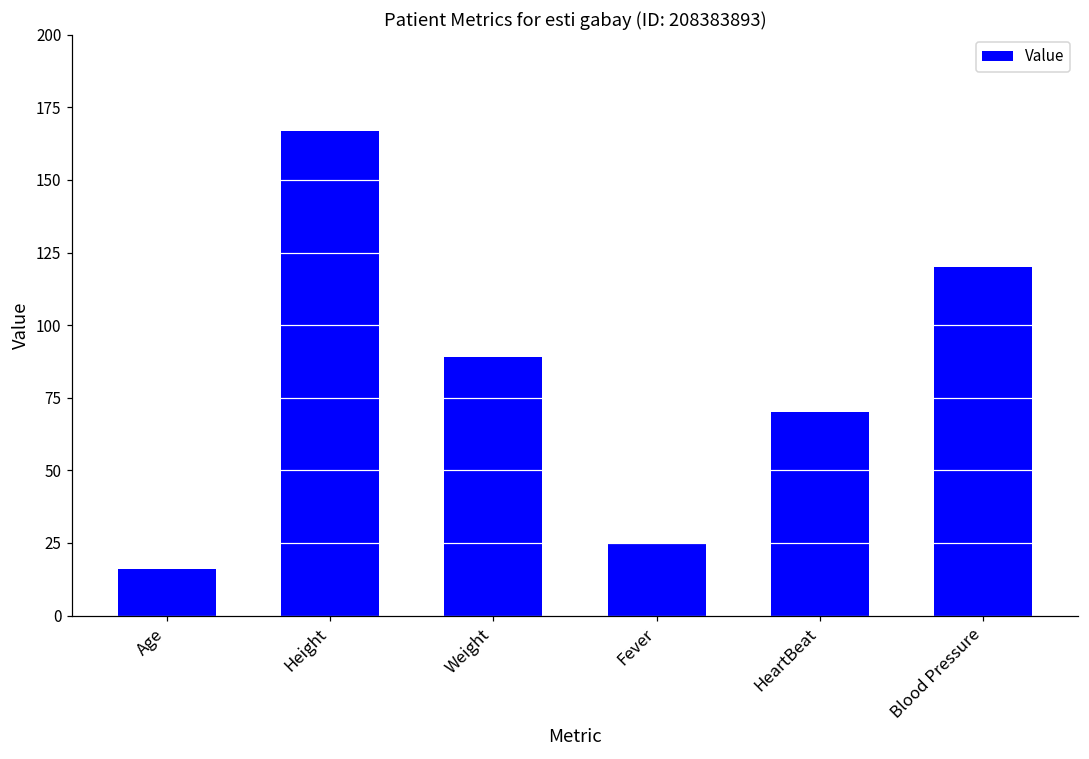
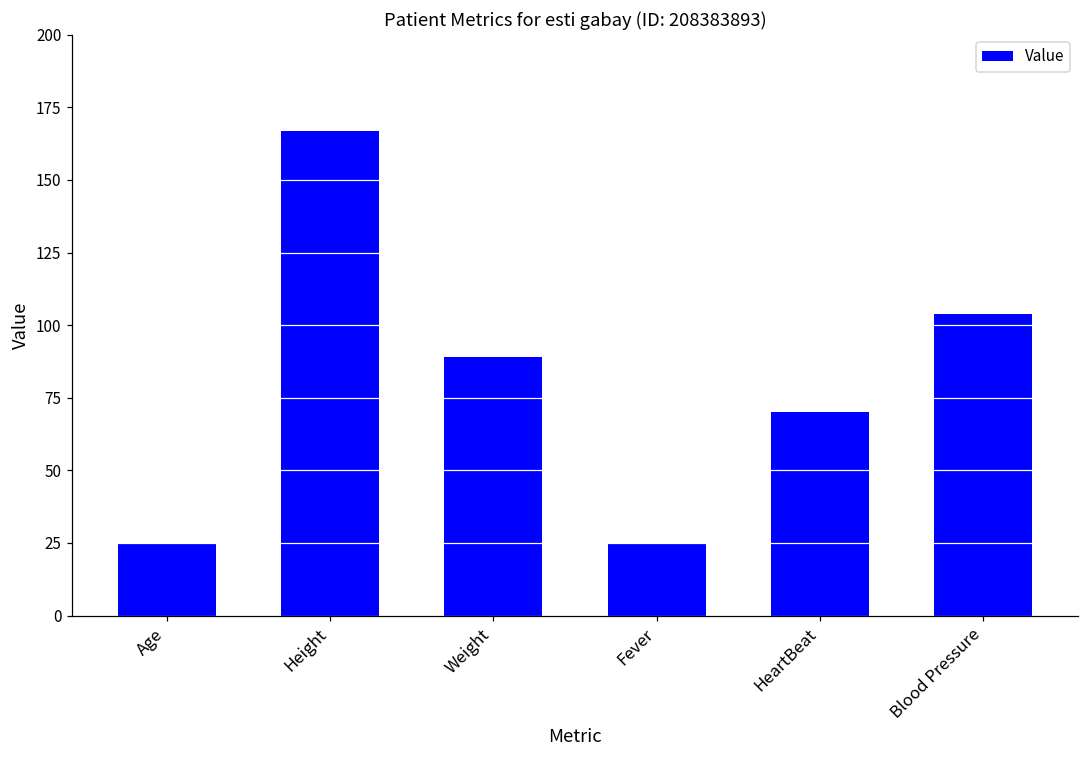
Age: 16 -> 25
Blood Pressure: 120 -> 104
